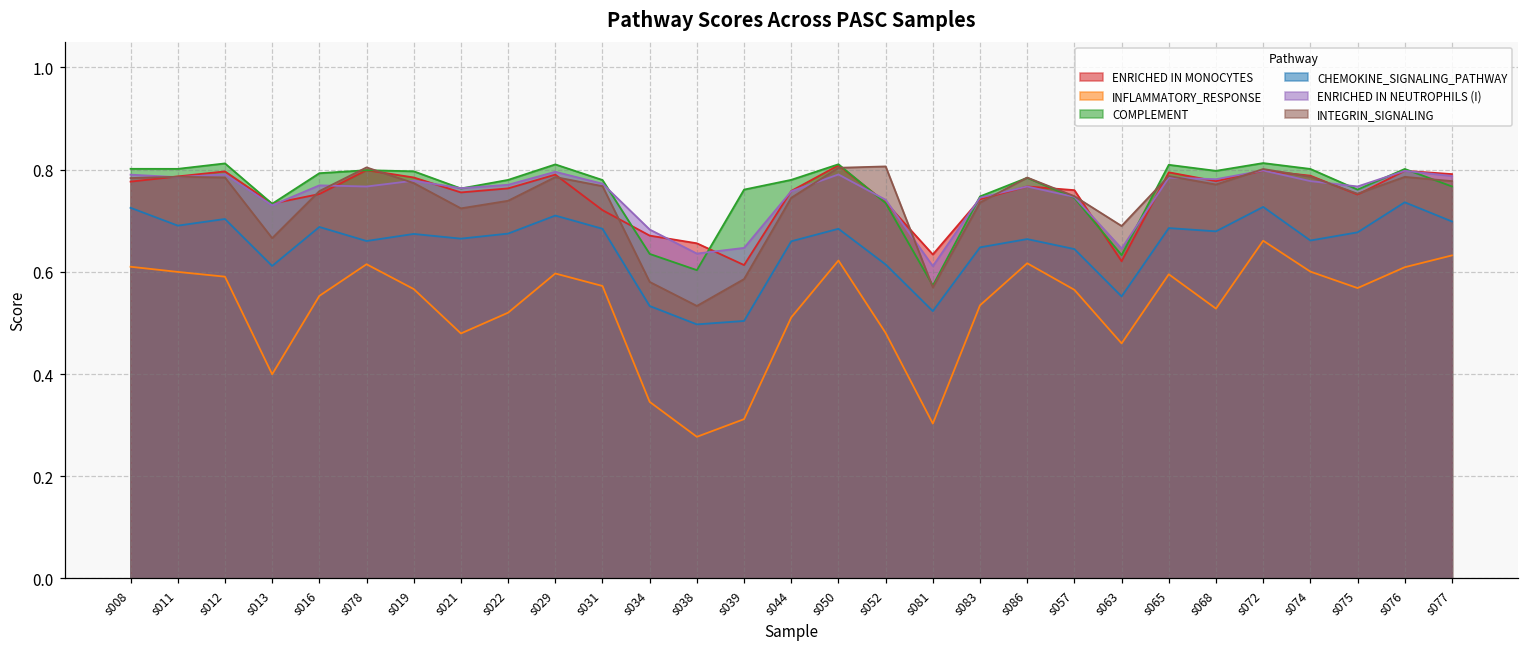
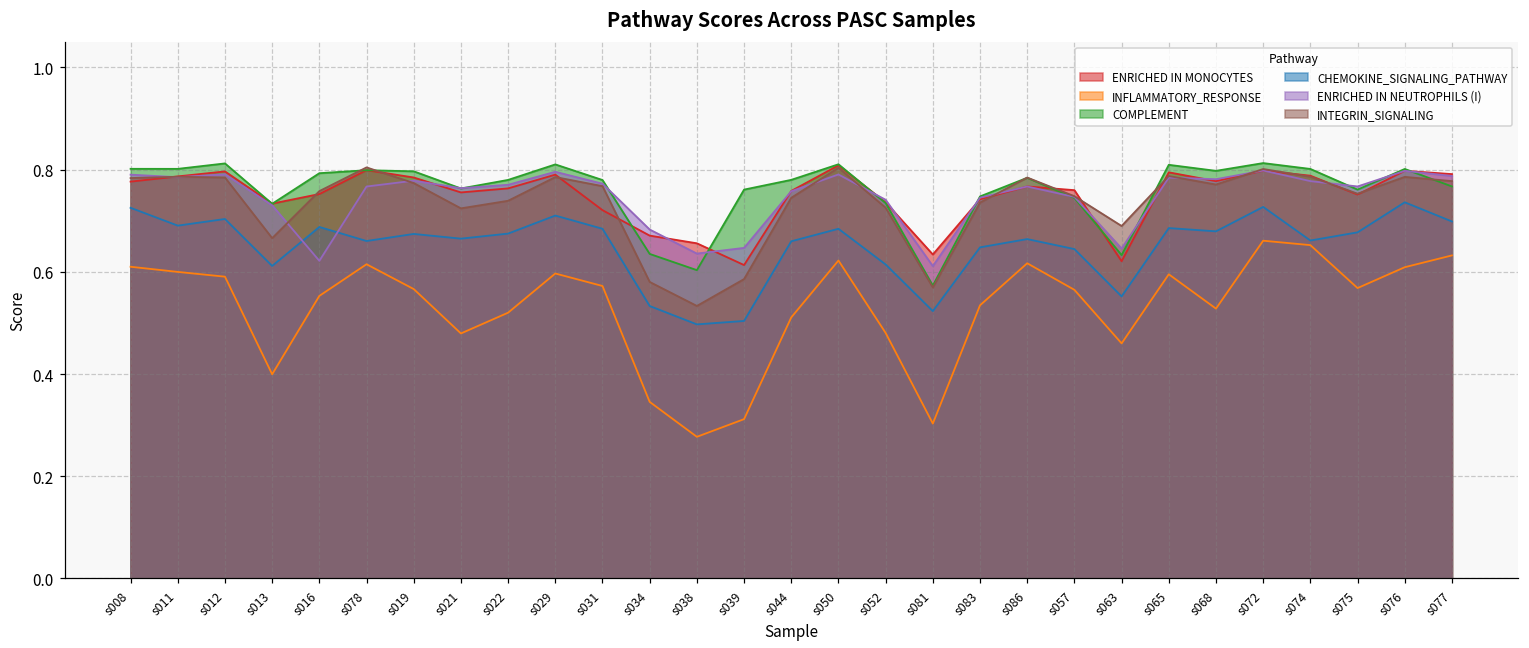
ENRICHED IN NEUTROPHILS (I), s016: 0.77 -> 0.62
INTEGRIN_SIGNALING, s052: 0.81 -> 0.73
INFLAMMATORY_RESPONSE, s074: 0.60 -> 0.65
